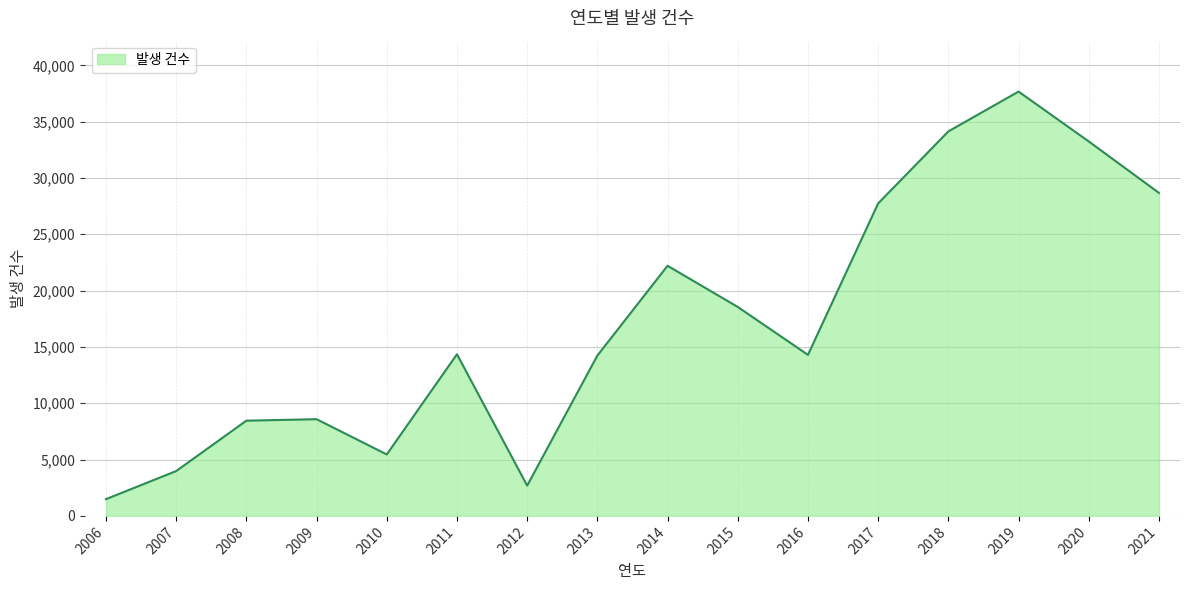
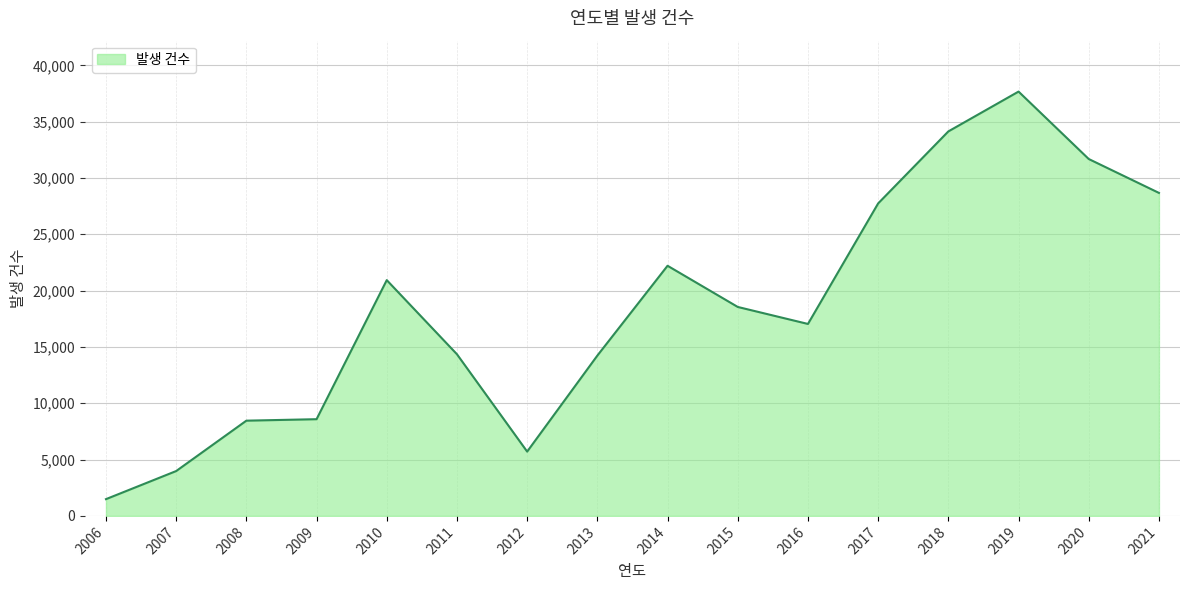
2010: 5,500 -> 20,900
2012: 2,700 -> 5,700
2016: 14,300 -> 17,000
2020: 33,200 -> 31,700
